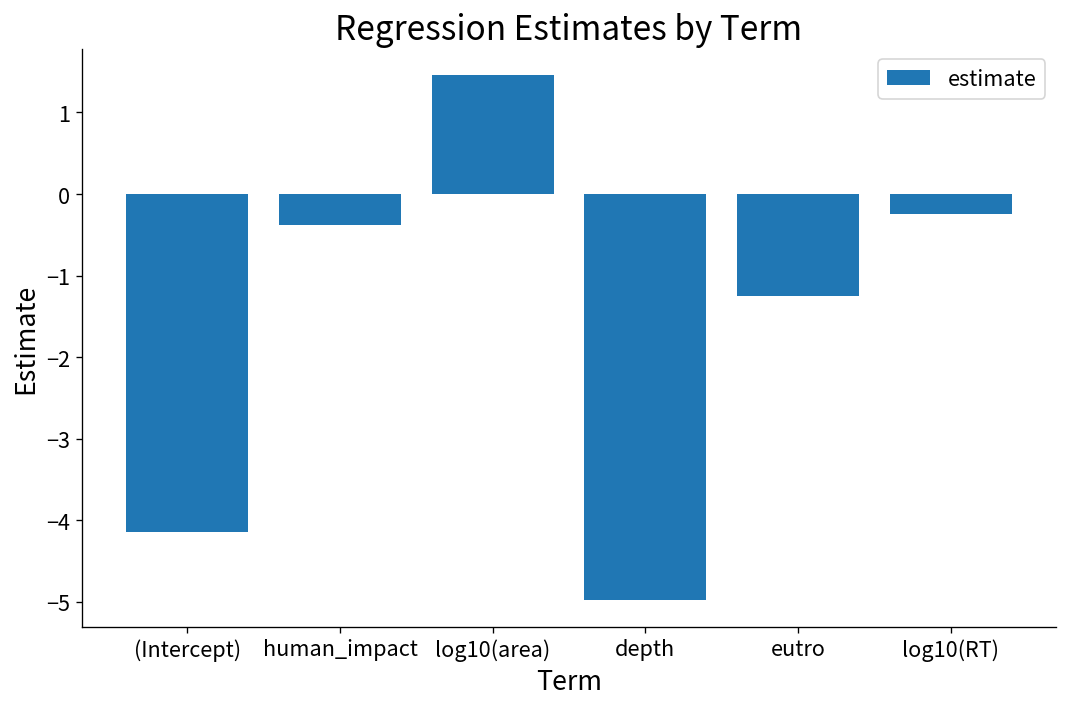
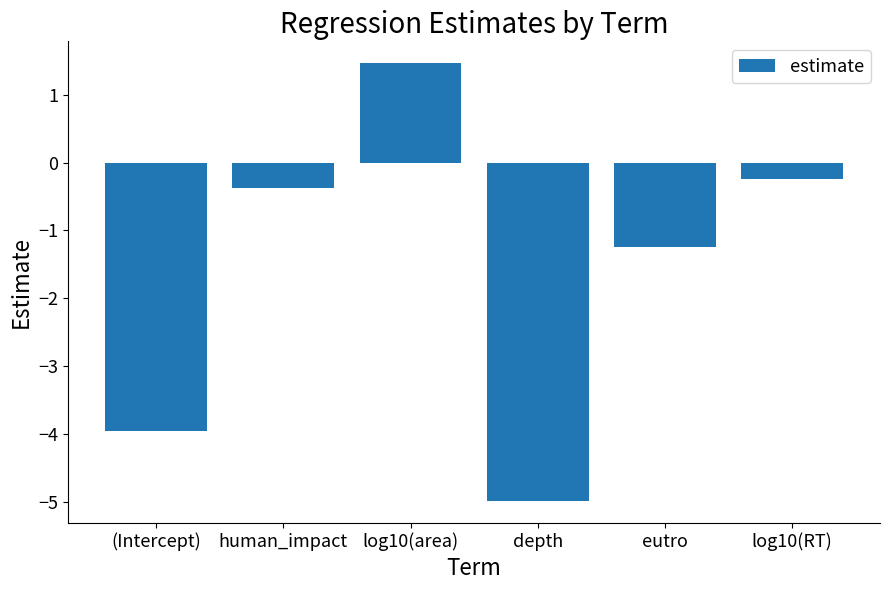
(Intercept): -4.1 -> -4.0
